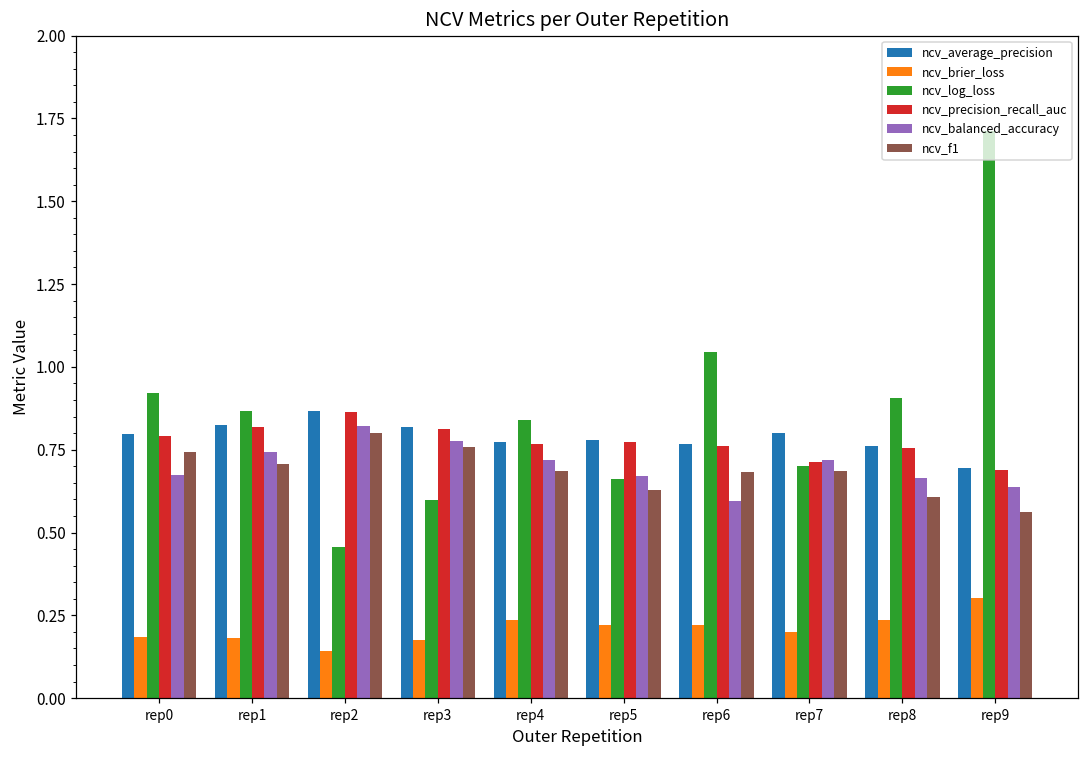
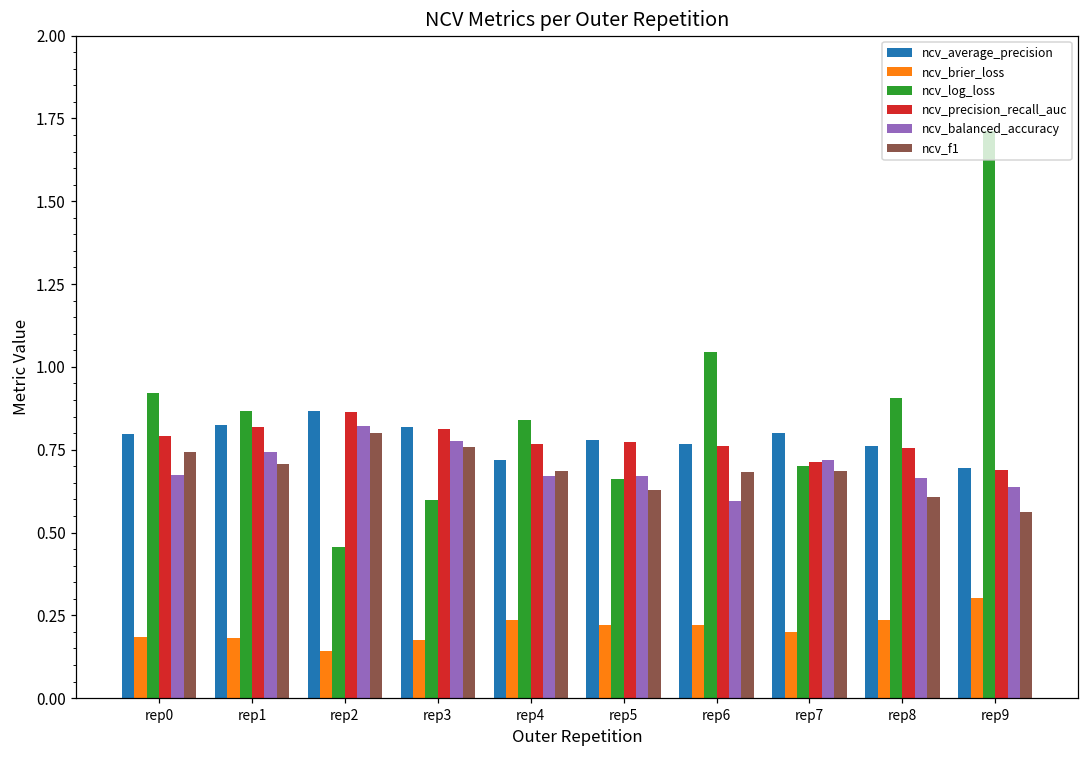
ncv_average_precision, rep4: 0.77 -> 0.72
ncv_balanced_accuracy, rep4: 0.72 -> 0.67
